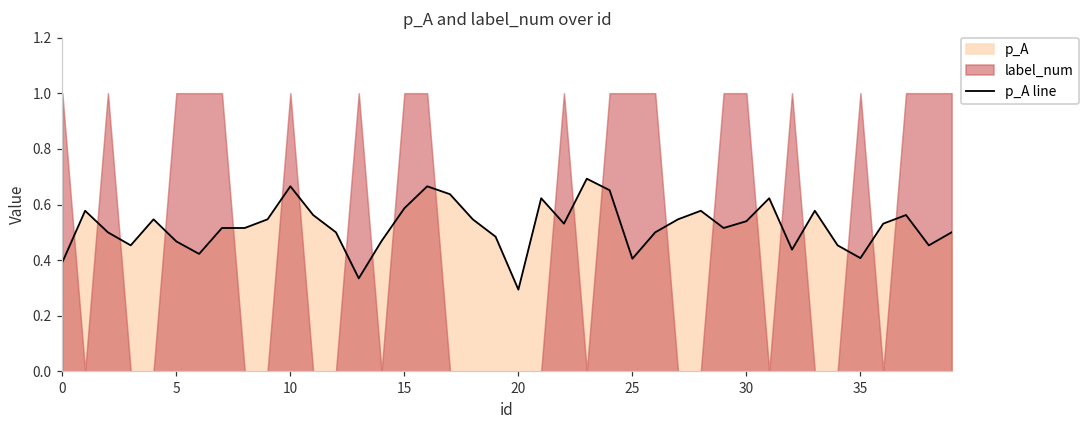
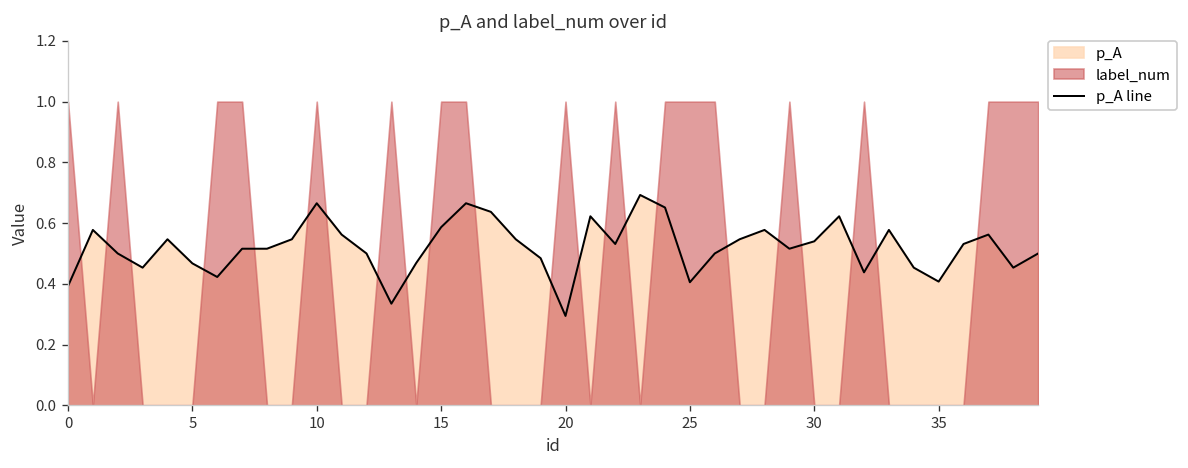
label_num, 5: 1 -> 0
label_num, 20: 0 -> 1
label_num, 30: 1 -> 0
label_num, 35: 1 -> 0
